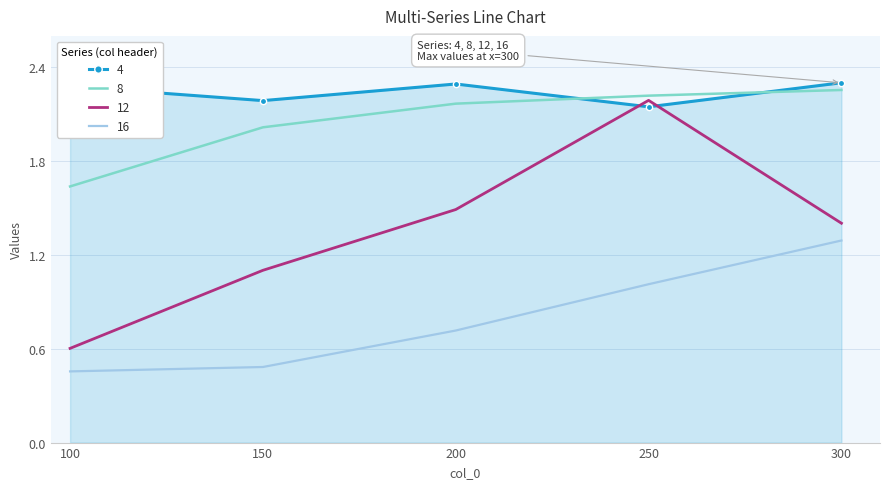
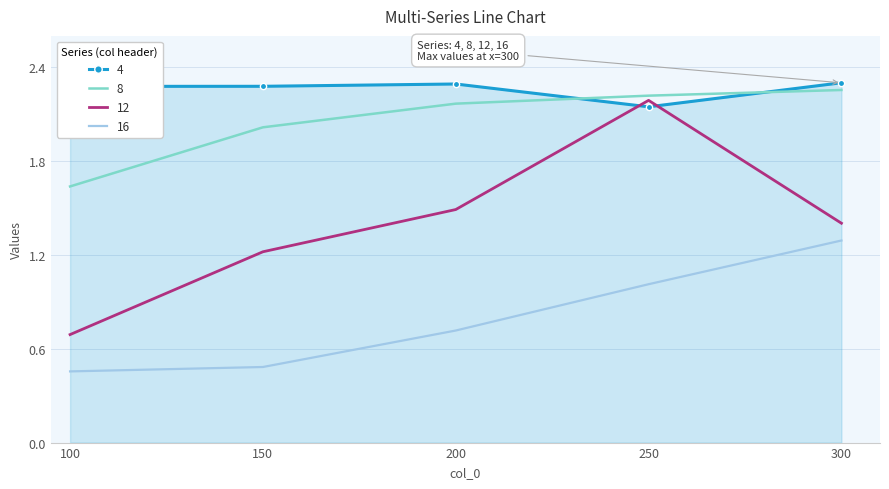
12, 100: 0.60 -> 0.69
4, 150: 2.19 -> 2.28
12, 150: 1.10 -> 1.22
